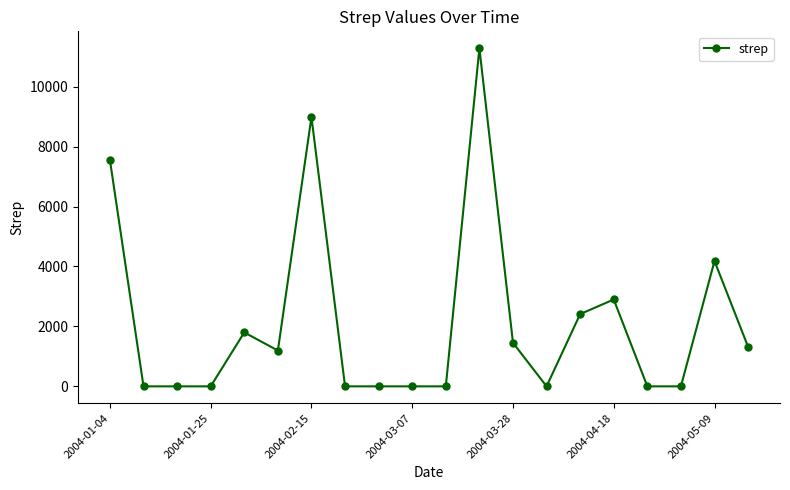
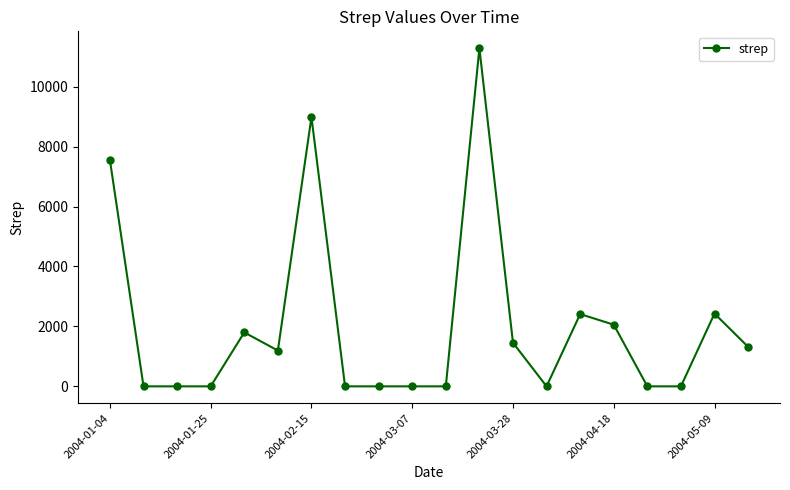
2004-04-18: 2900 -> 2100
2004-05-09: 4200 -> 2400
